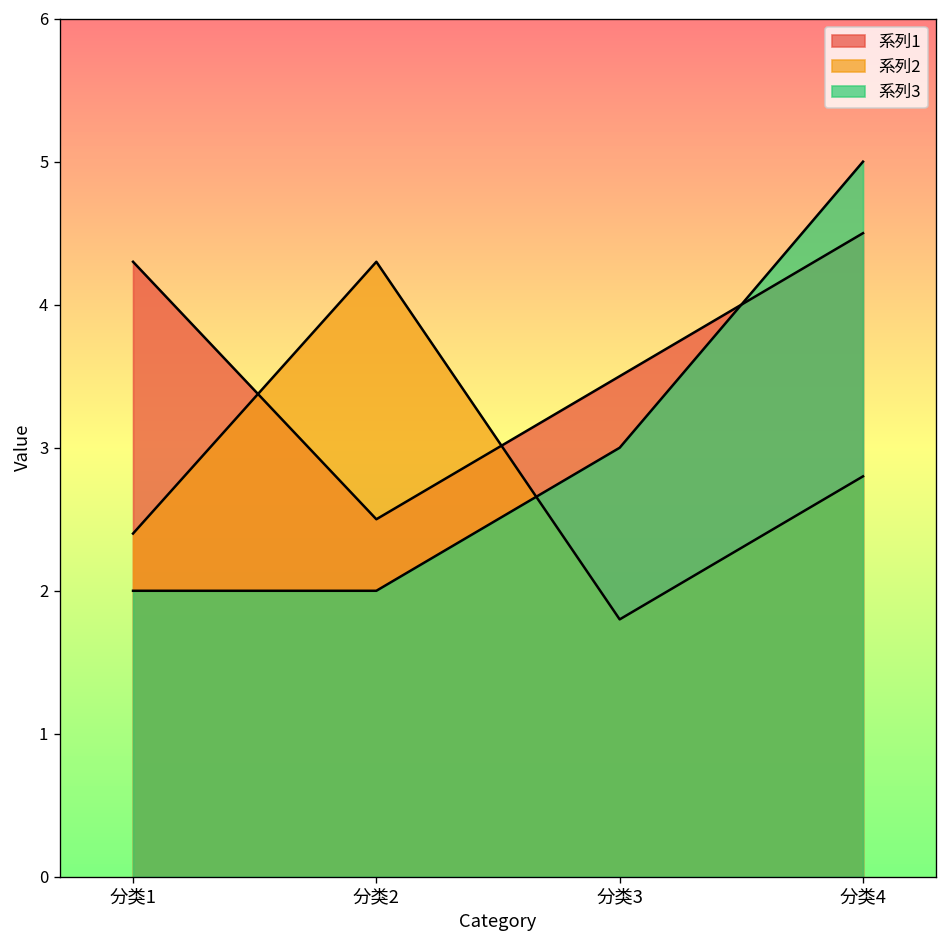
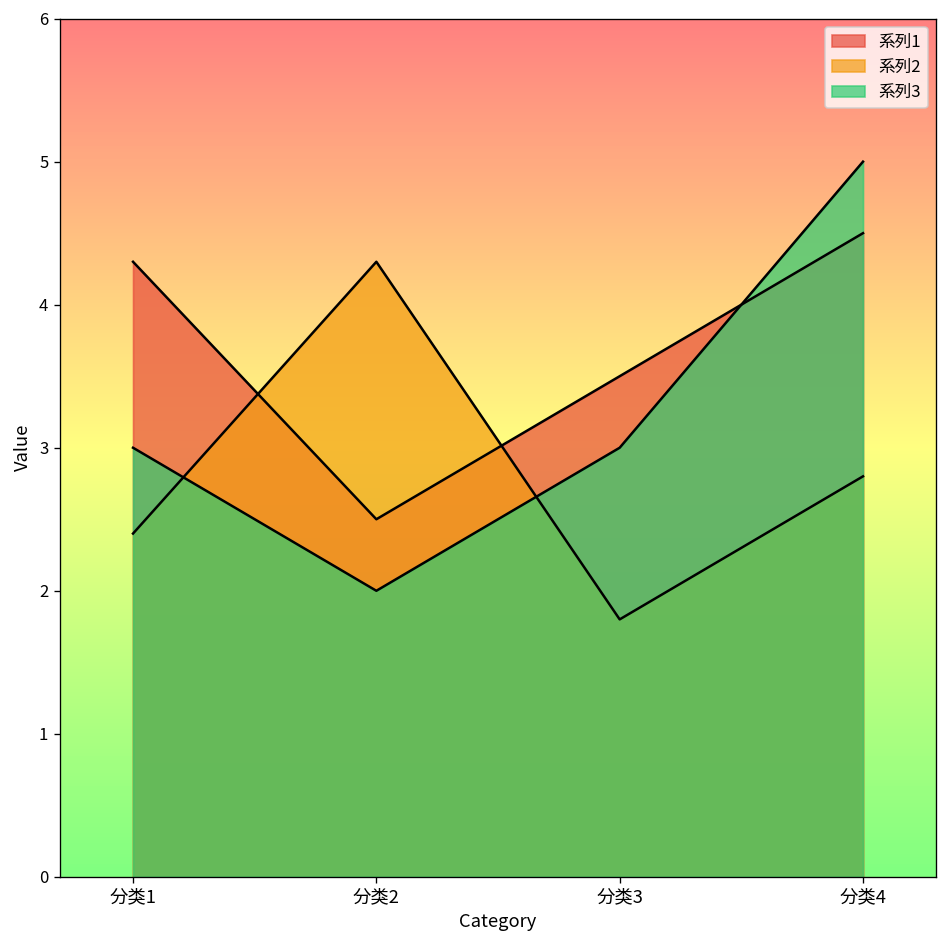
系列3, 分类1: 2 -> 3
